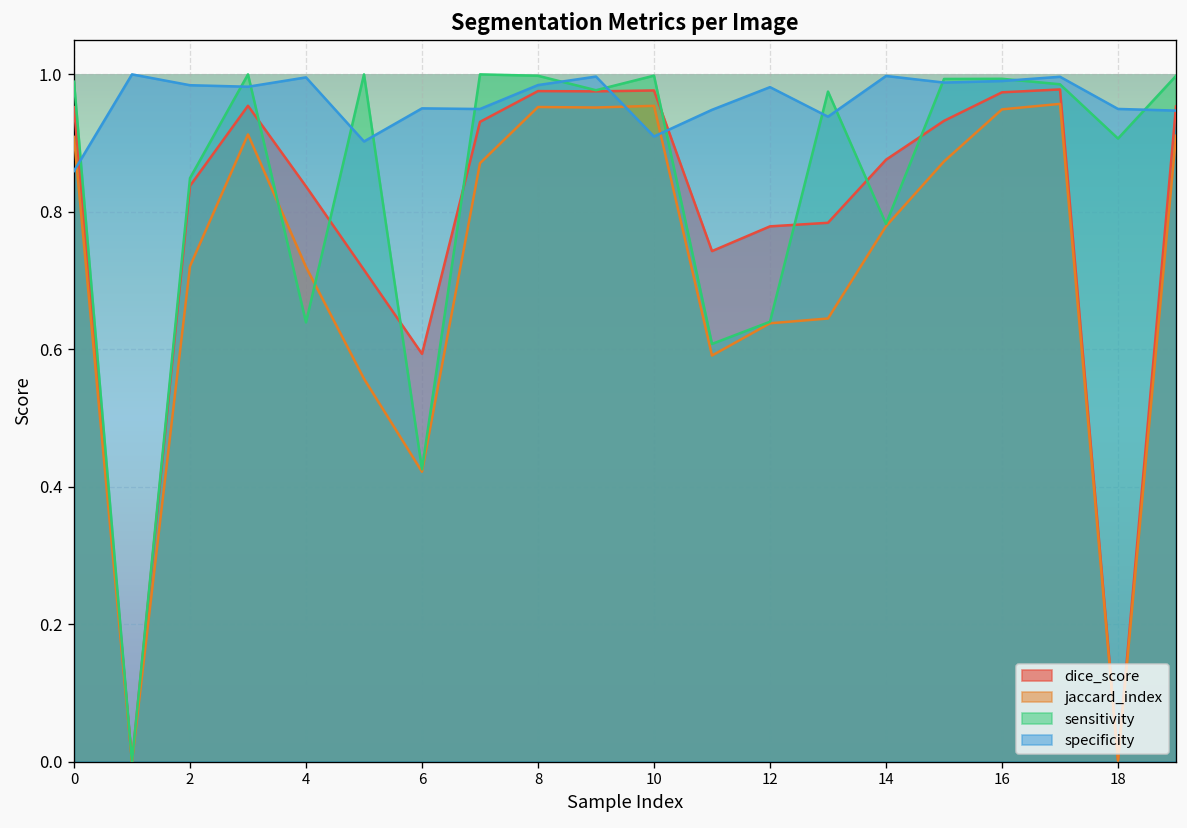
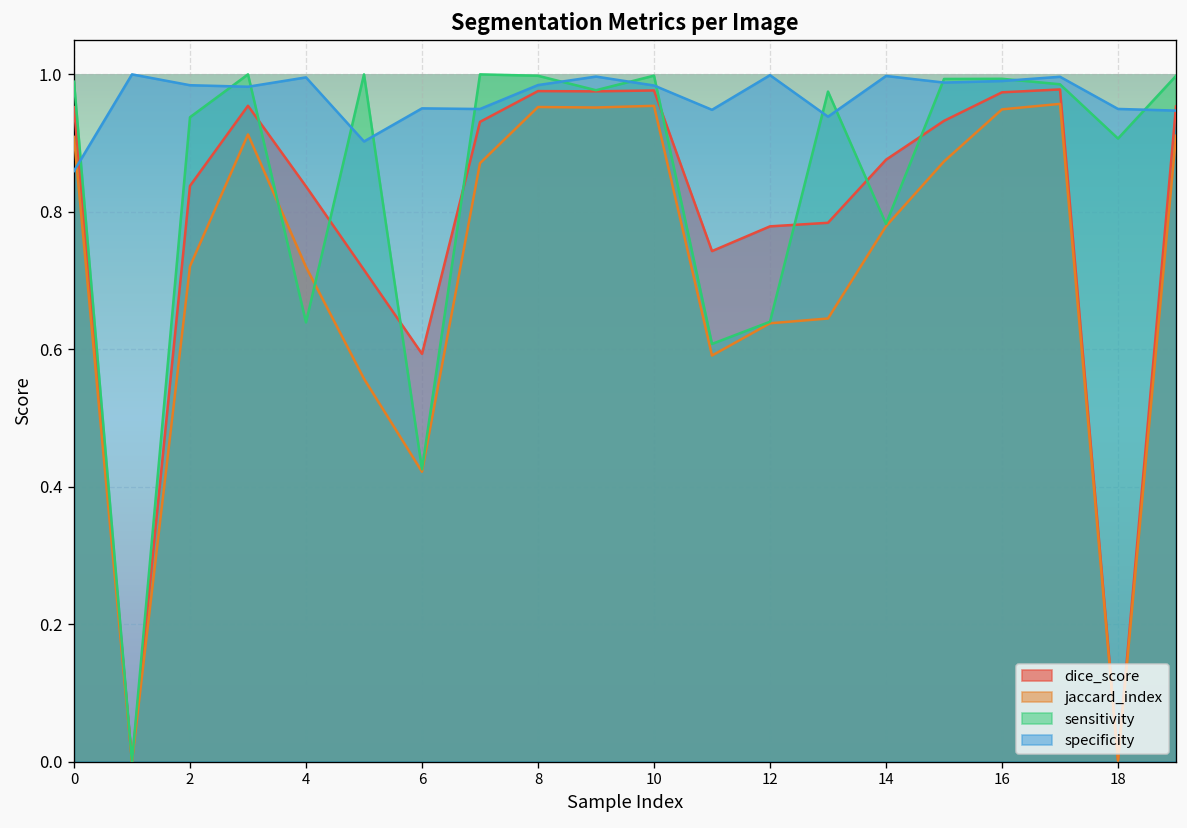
sensitivity, 2: 0.85 -> 0.94
specificity, 10: 0.91 -> 0.98
specificity, 12: 0.98 -> 1.00
